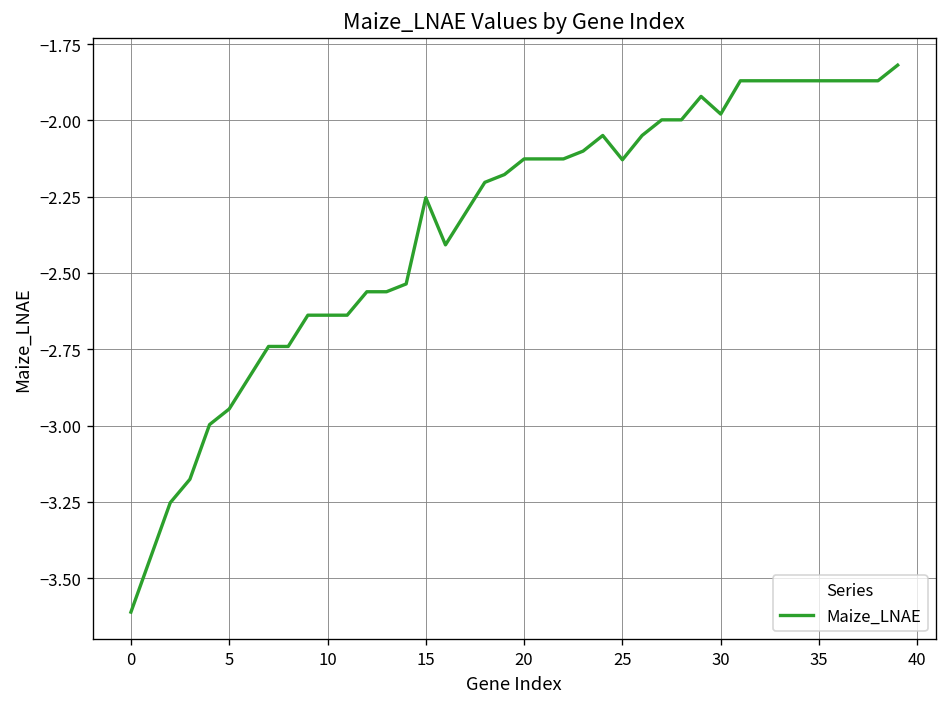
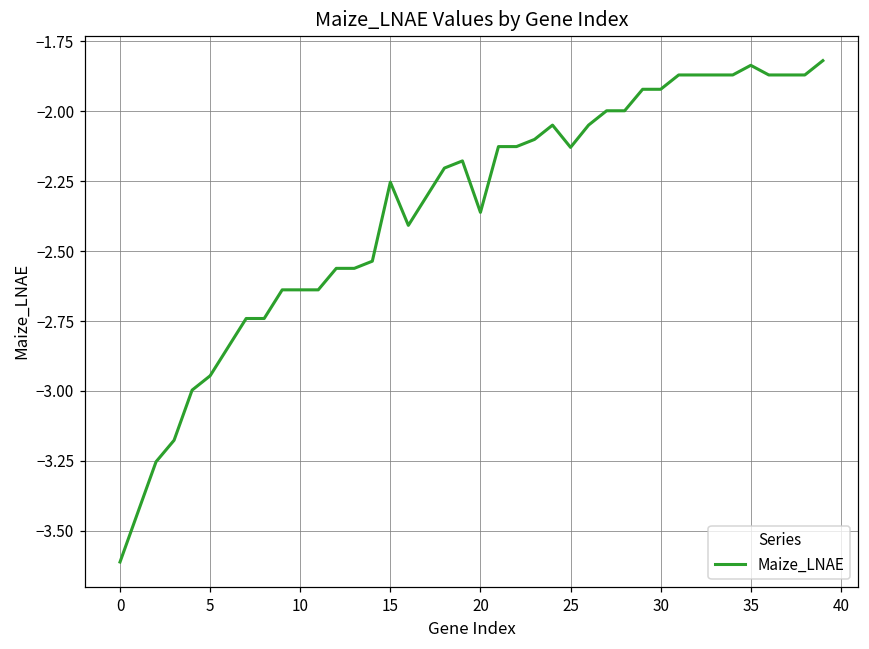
20: -2.13 -> -2.36
30: -1.98 -> -1.92
35: -1.87 -> -1.84
